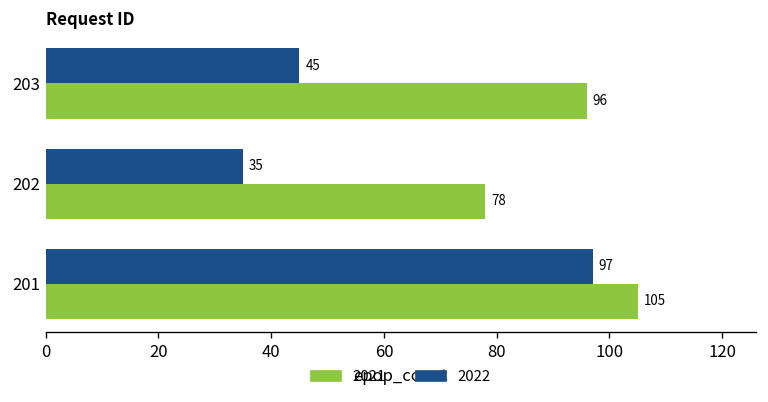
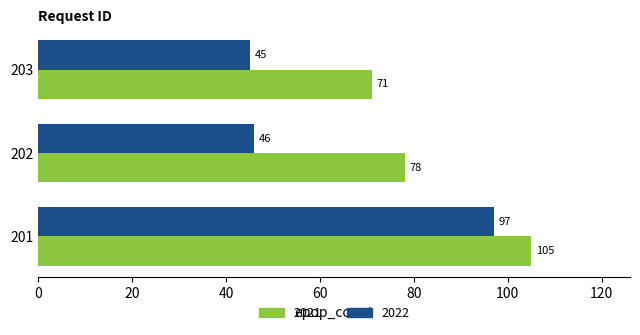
2021, 203: 96 -> 71
2022, 202: 35 -> 46
